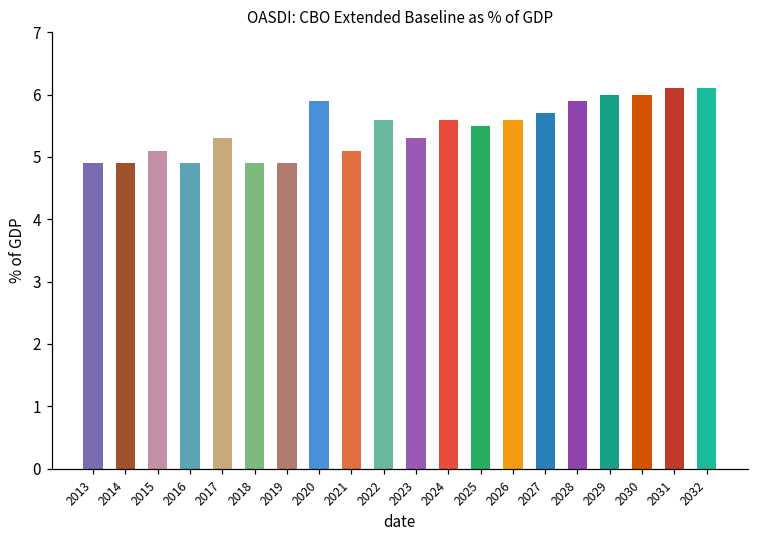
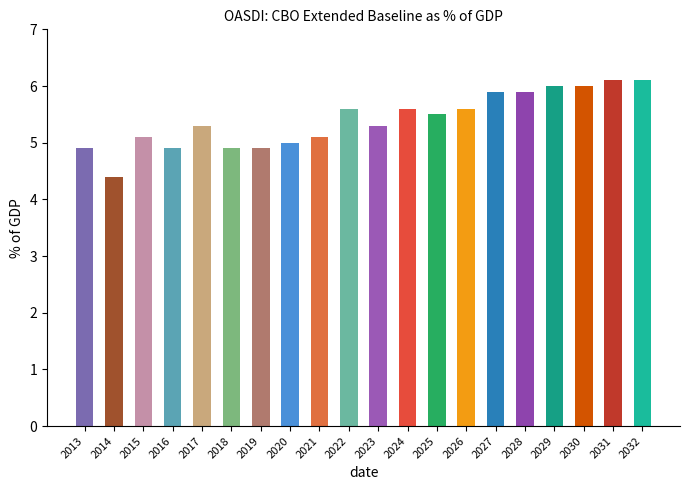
2014: 4.9 -> 4.4
2020: 5.9 -> 5.0
2027: 5.7 -> 5.9
